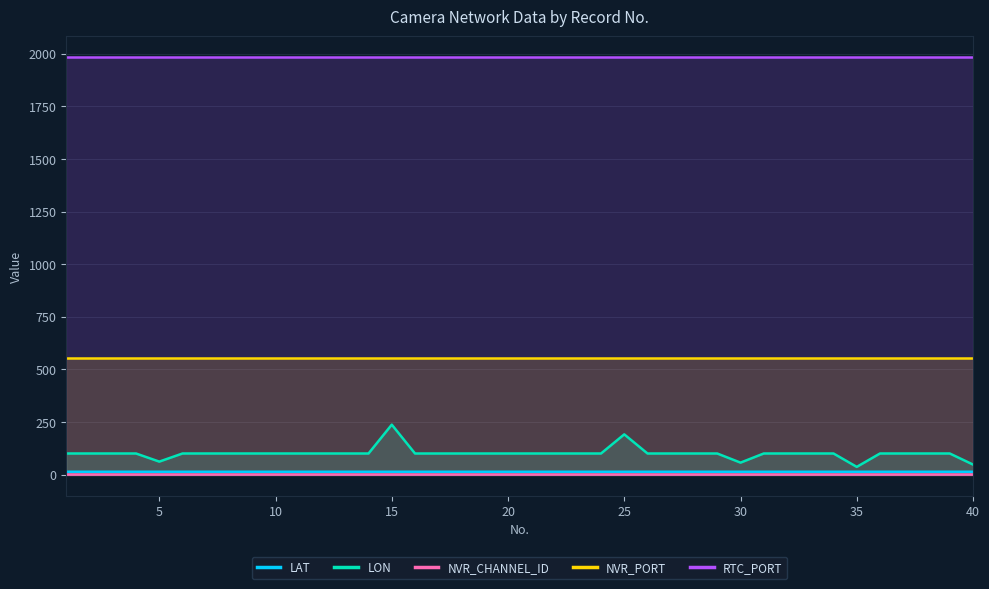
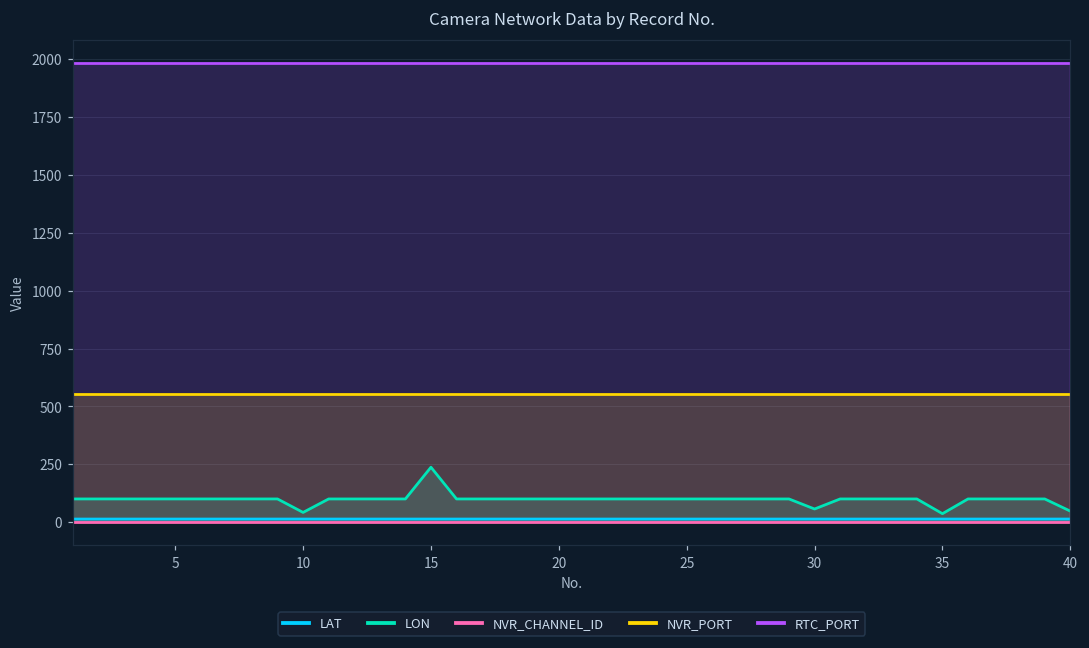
LON, 5: 60 -> 100
LON, 10: 100 -> 40
LON, 25: 190 -> 100
